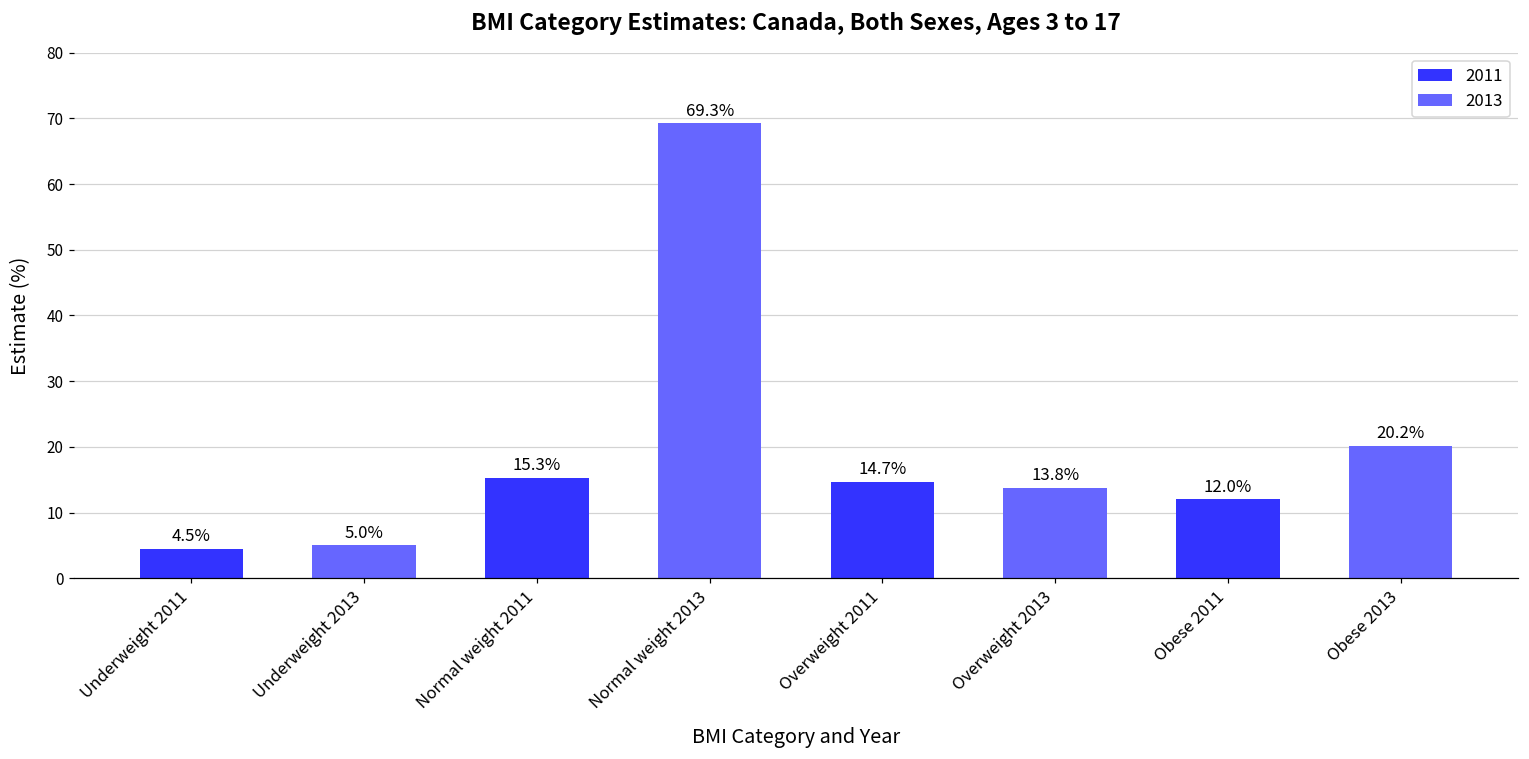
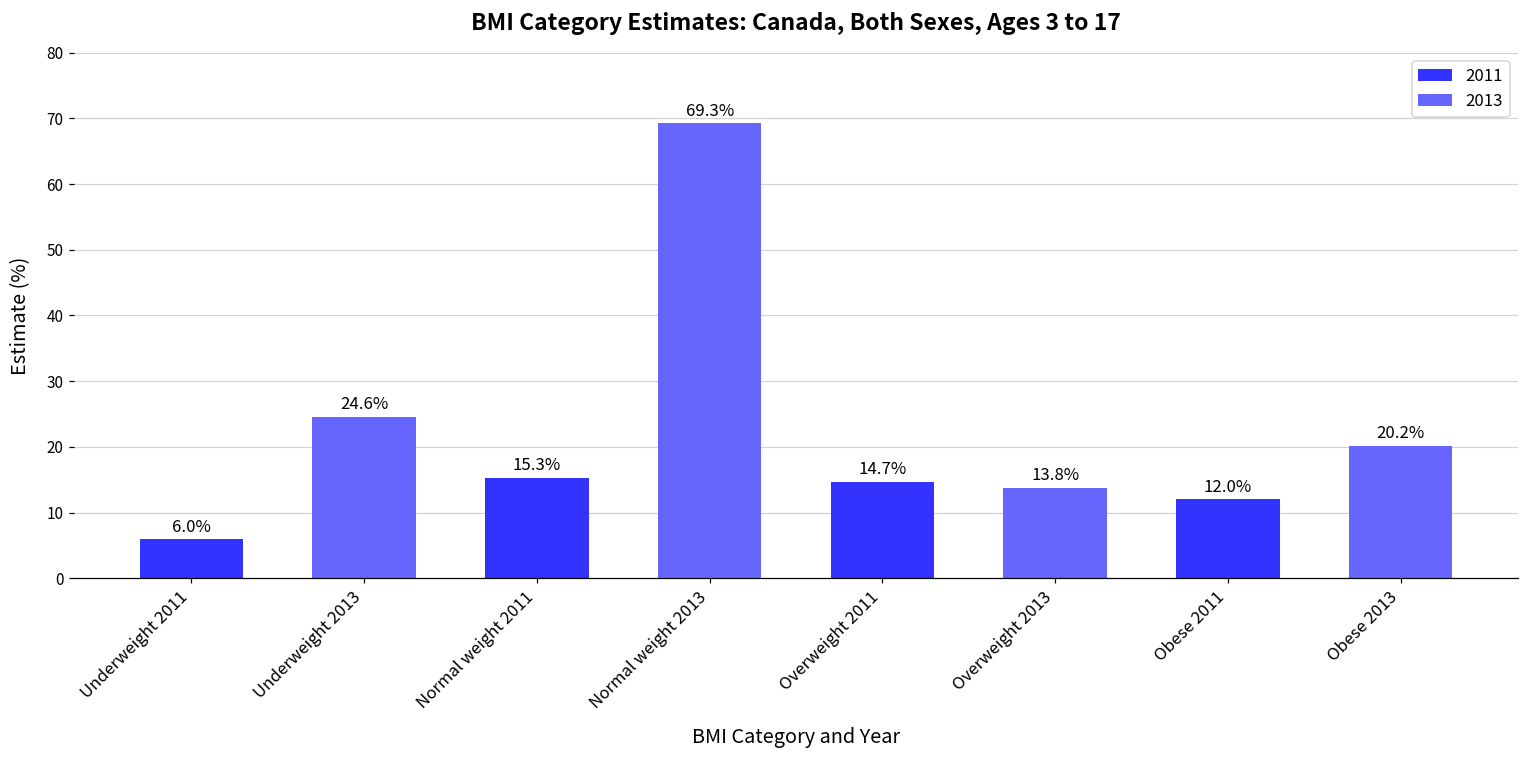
Underweight 2011: 4.5% -> 6.0%
Underweight 2013: 5.0% -> 24.6%
